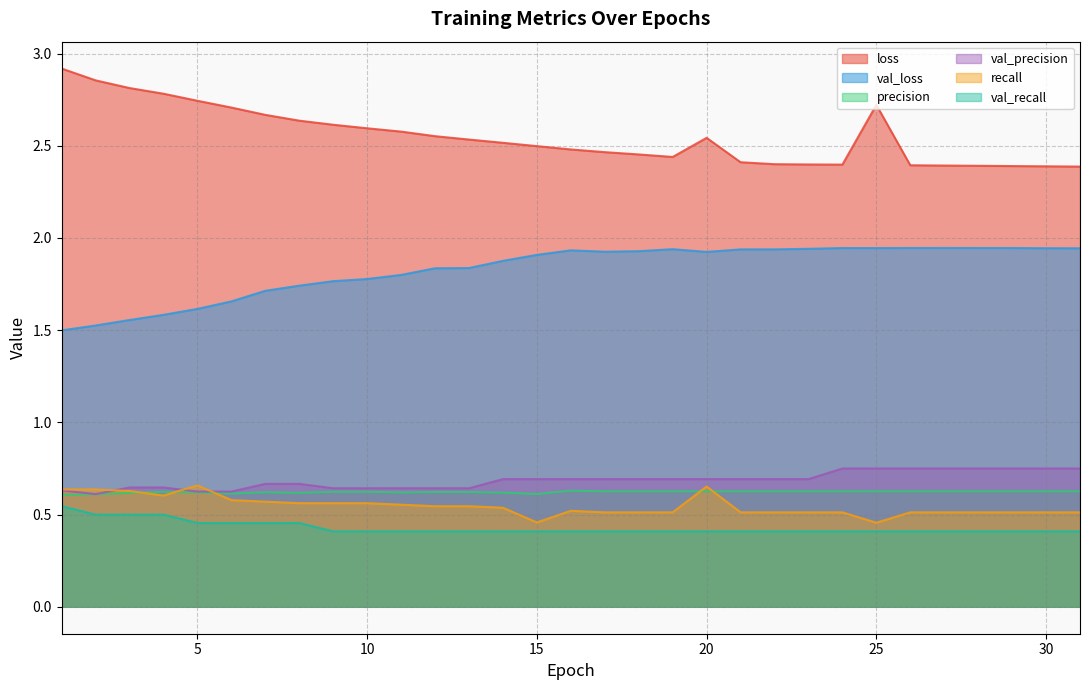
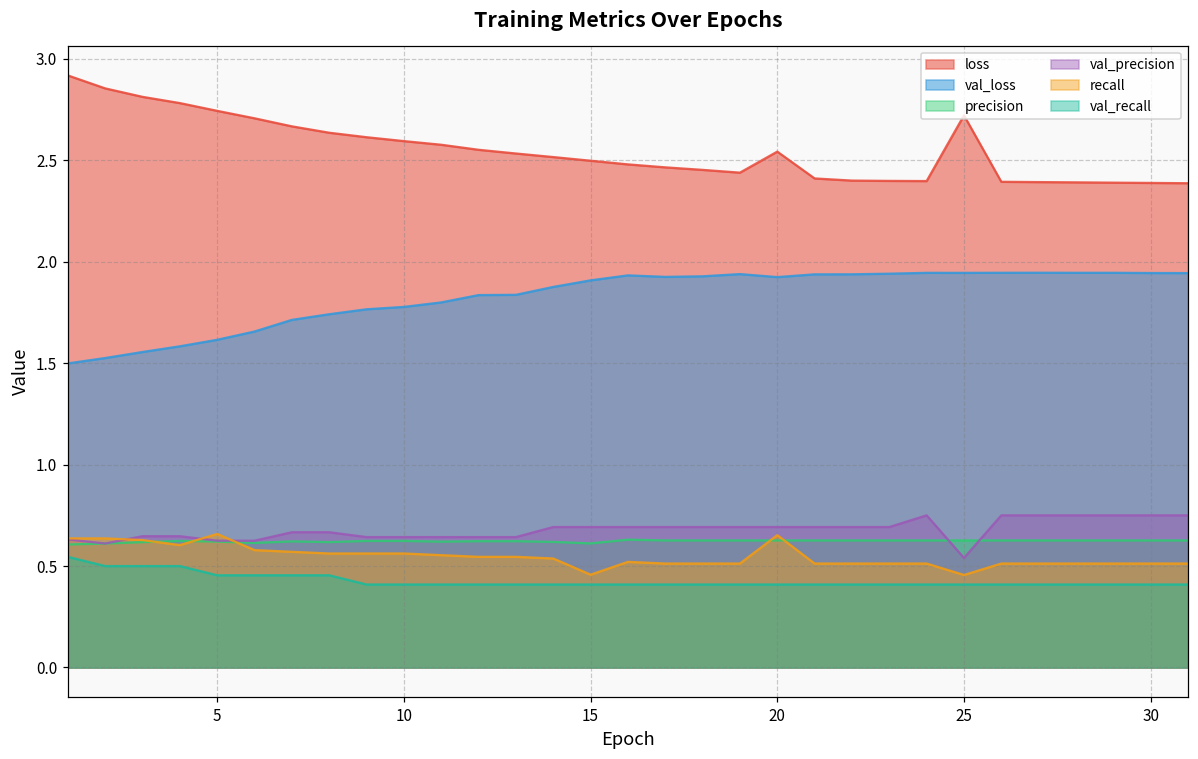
val_precision, 25: 0.75 -> 0.54
